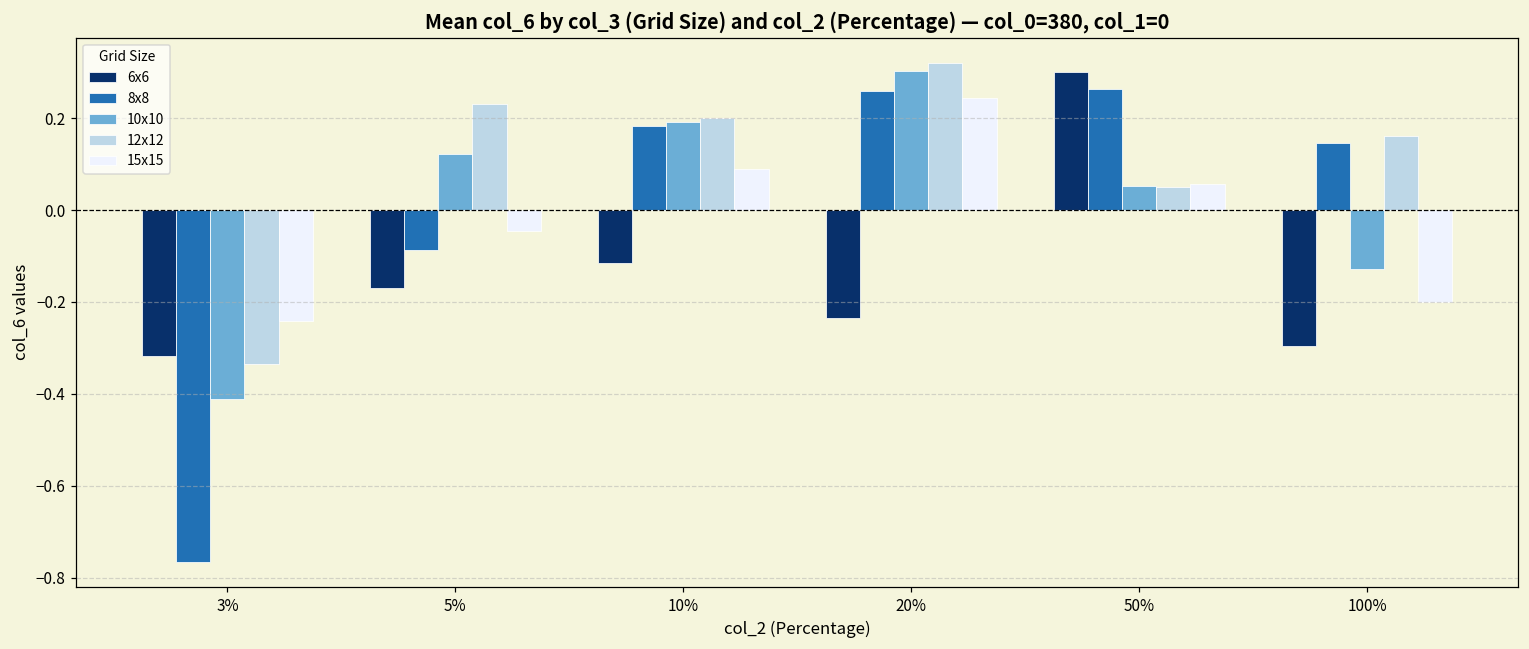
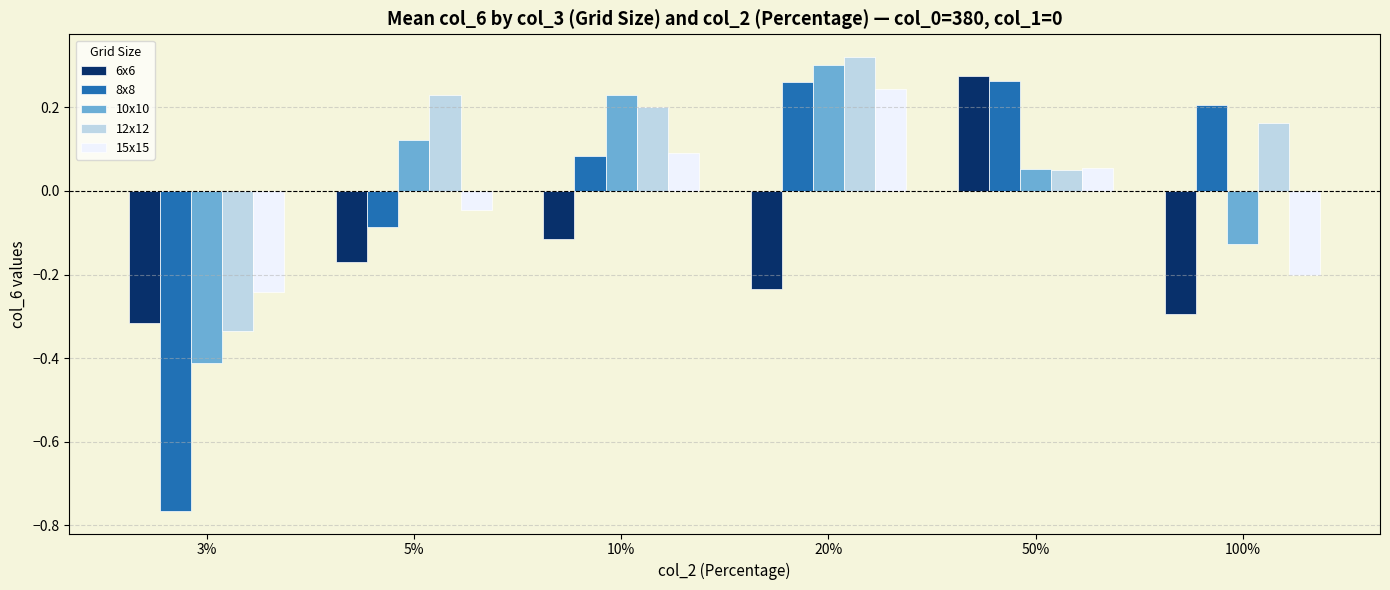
8x8, 10%: 0.18 -> 0.09
10x10, 10%: 0.19 -> 0.23
6x6, 50%: 0.30 -> 0.28
8x8, 100%: 0.15 -> 0.21
